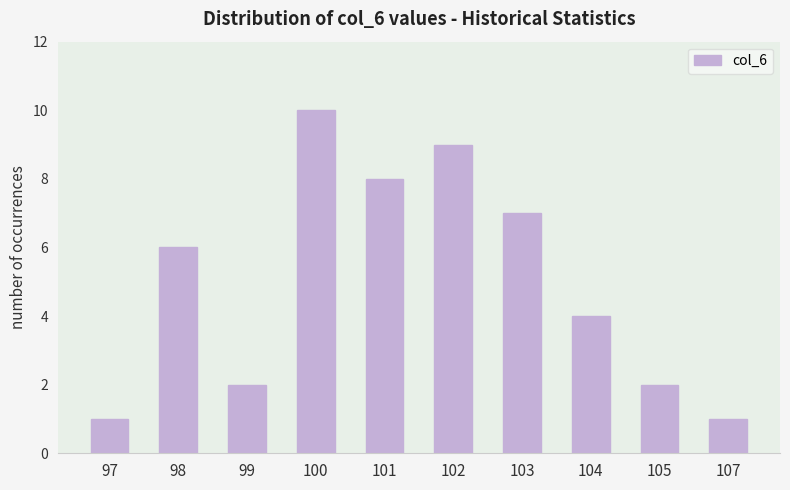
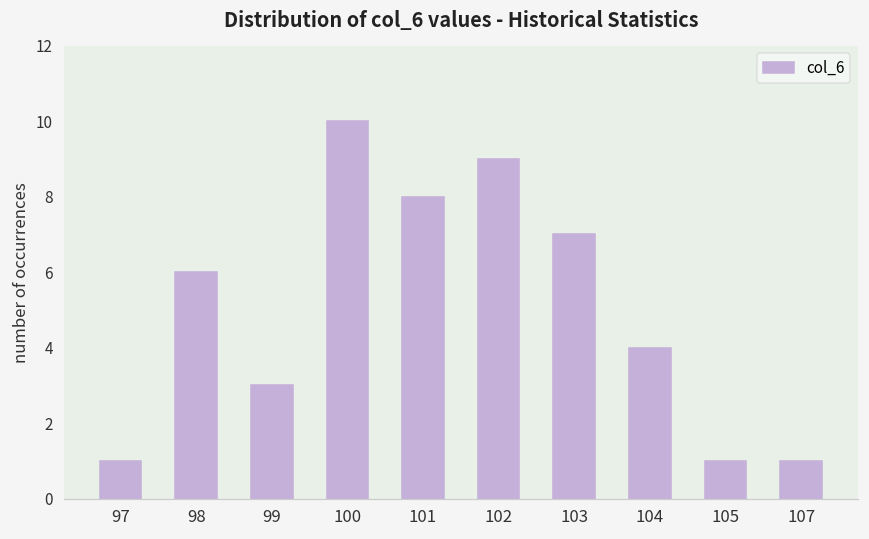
99: 2 -> 3
105: 2 -> 1
